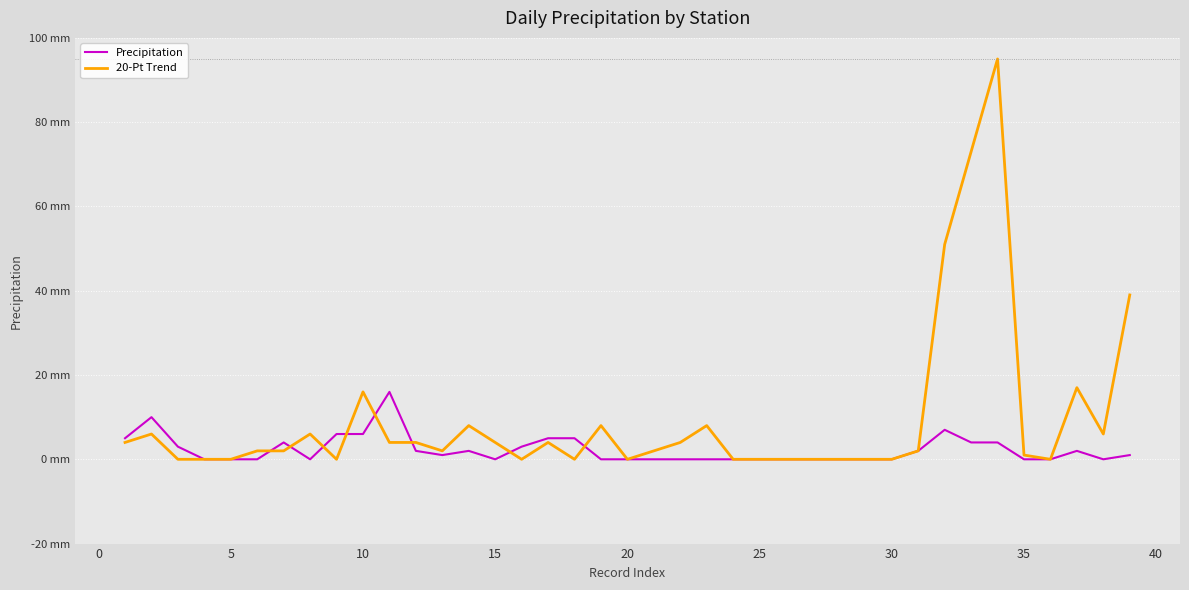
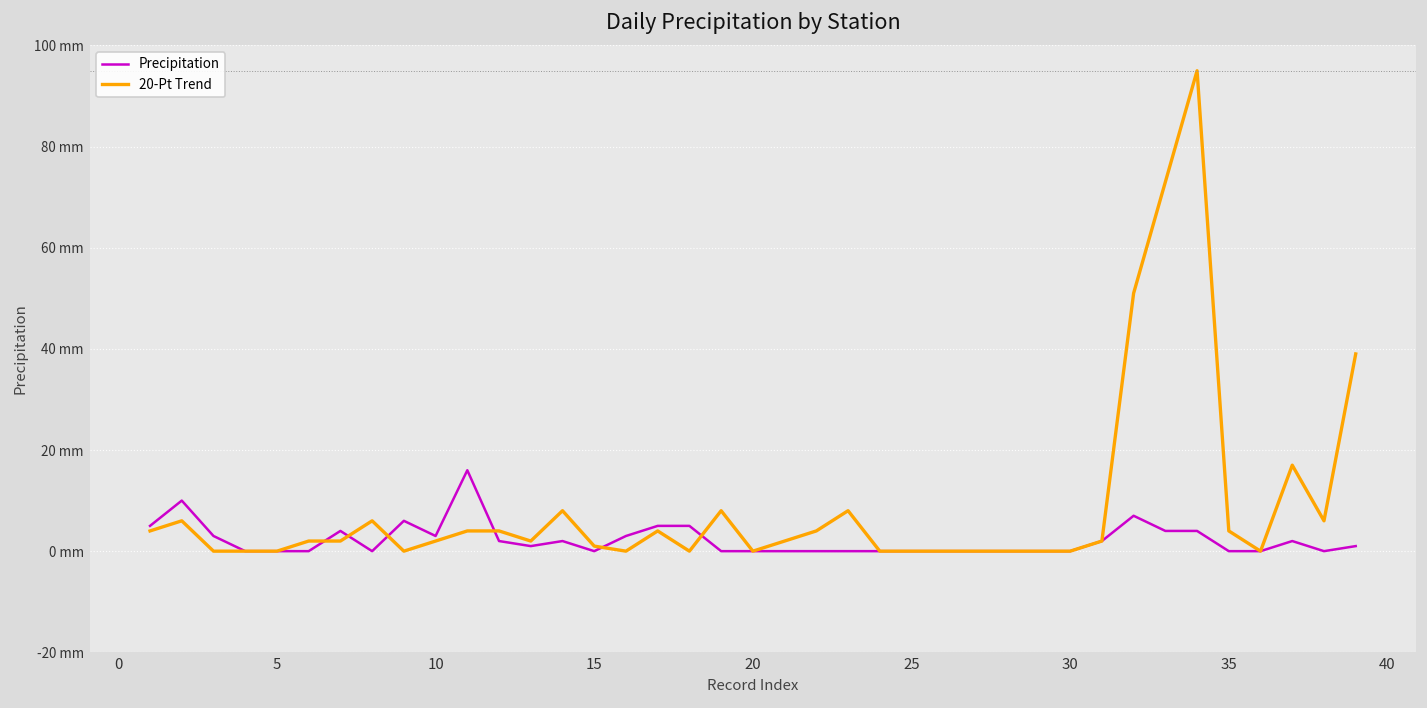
Precipitation, 10: 6 mm -> 3 mm
20-Pt Trend, 10: 16 mm -> 2 mm
20-Pt Trend, 15: 4 mm -> 1 mm
20-Pt Trend, 35: 1 mm -> 4 mm
